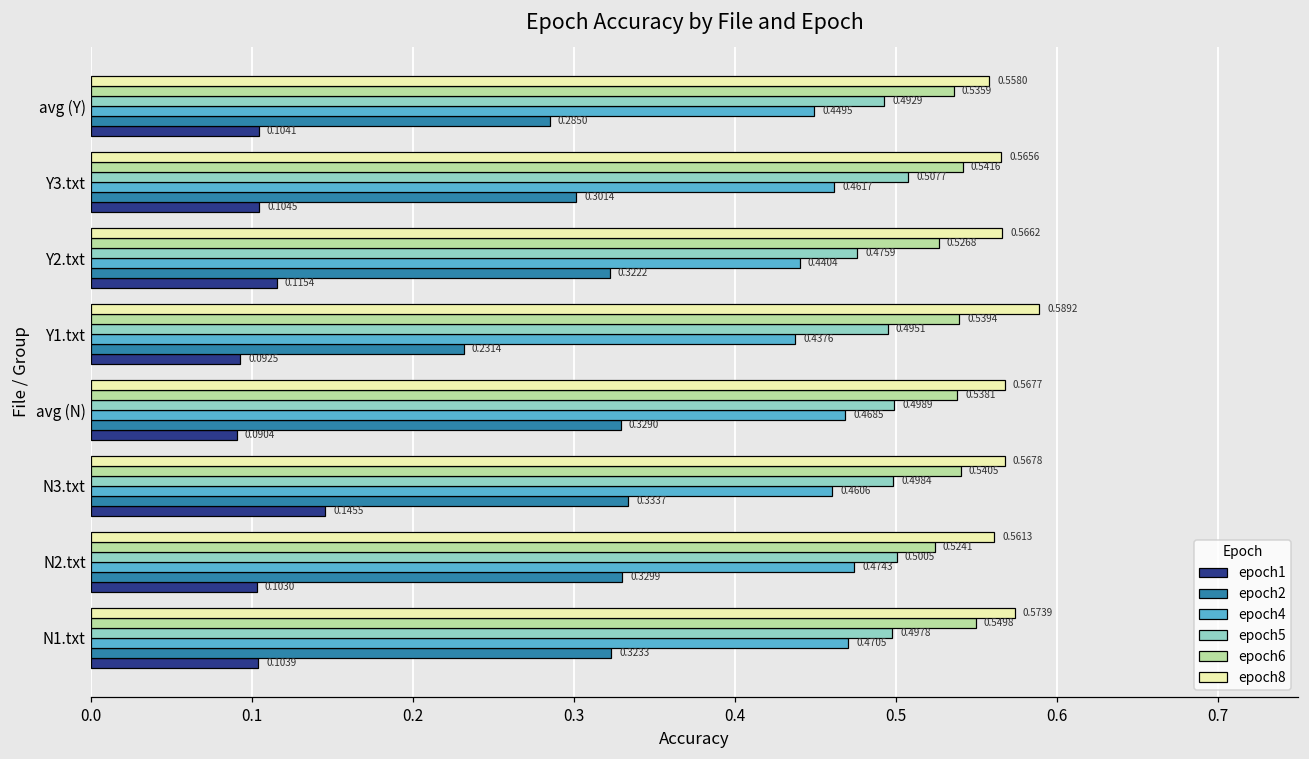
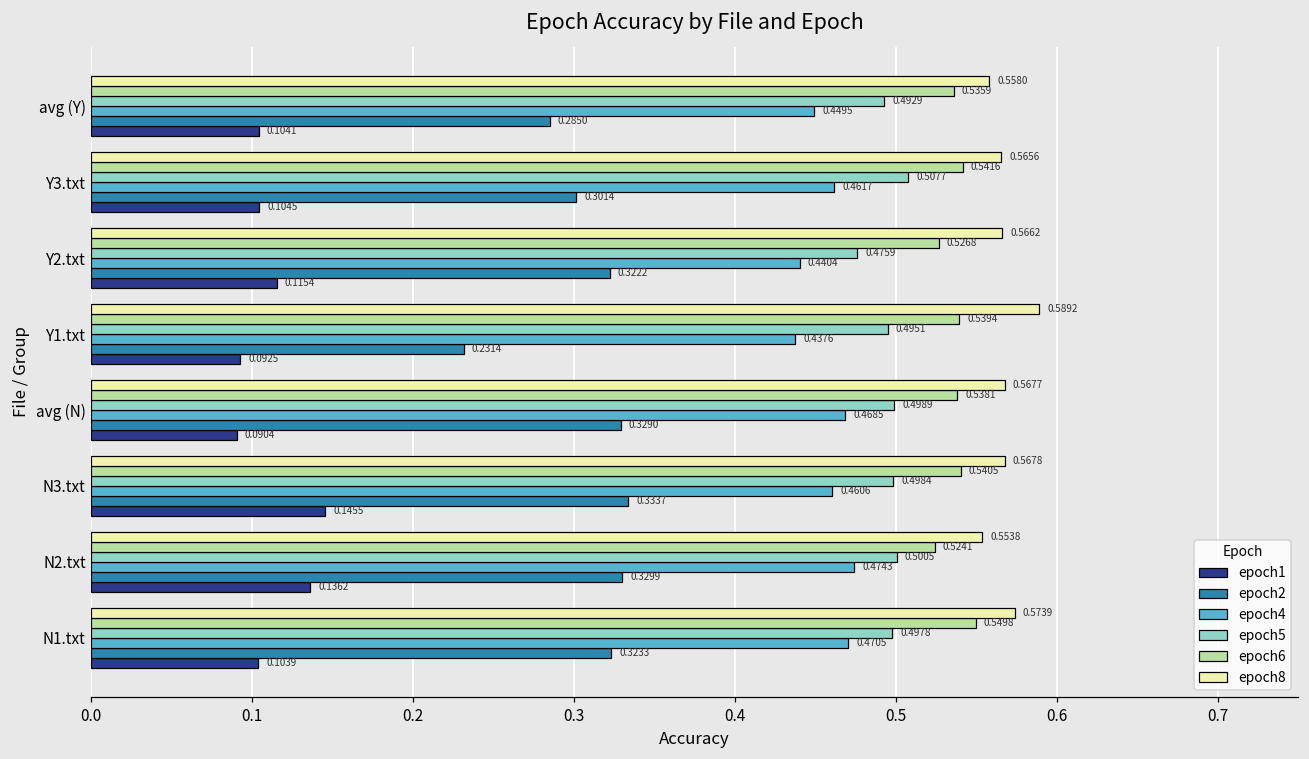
epoch8, N2.txt: 0.5613 -> 0.5538
epoch1, N2.txt: 0.1030 -> 0.1362
